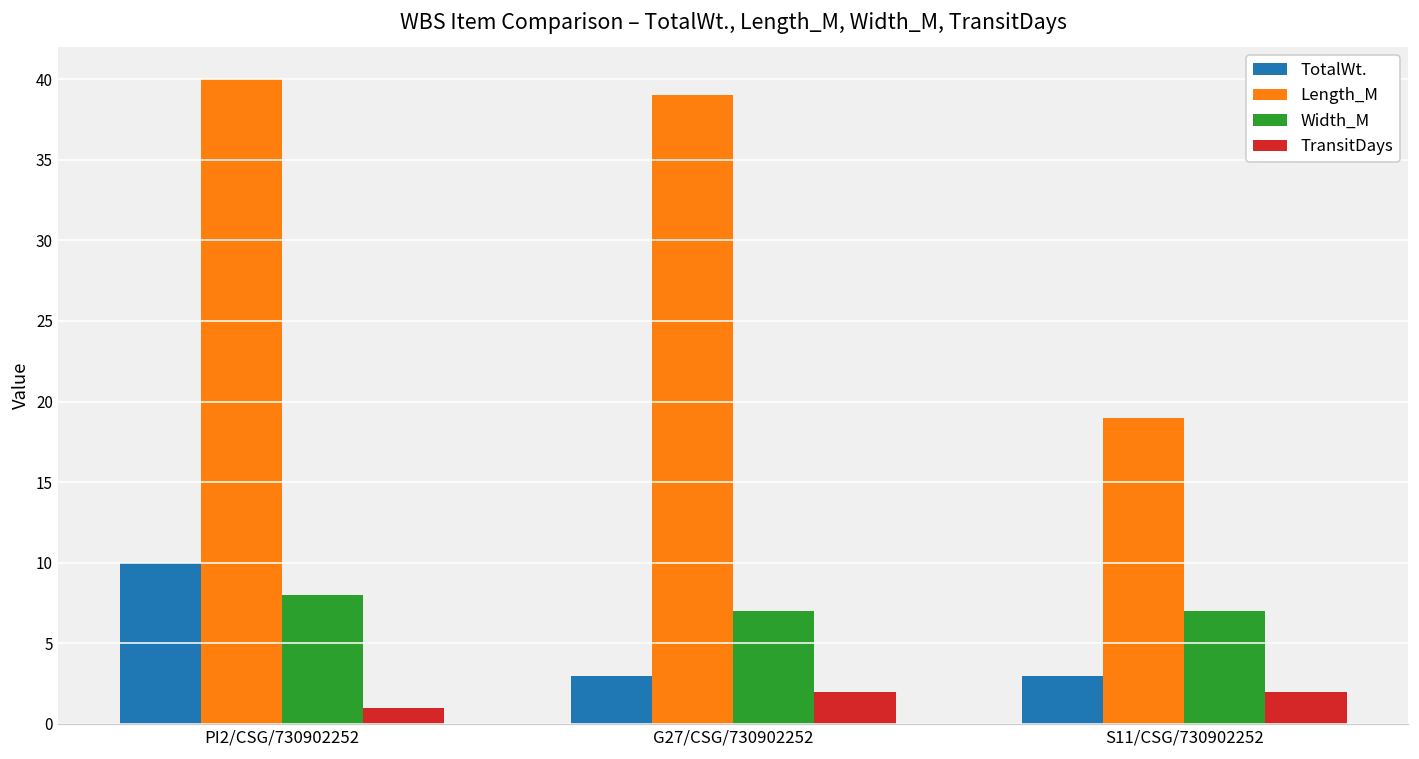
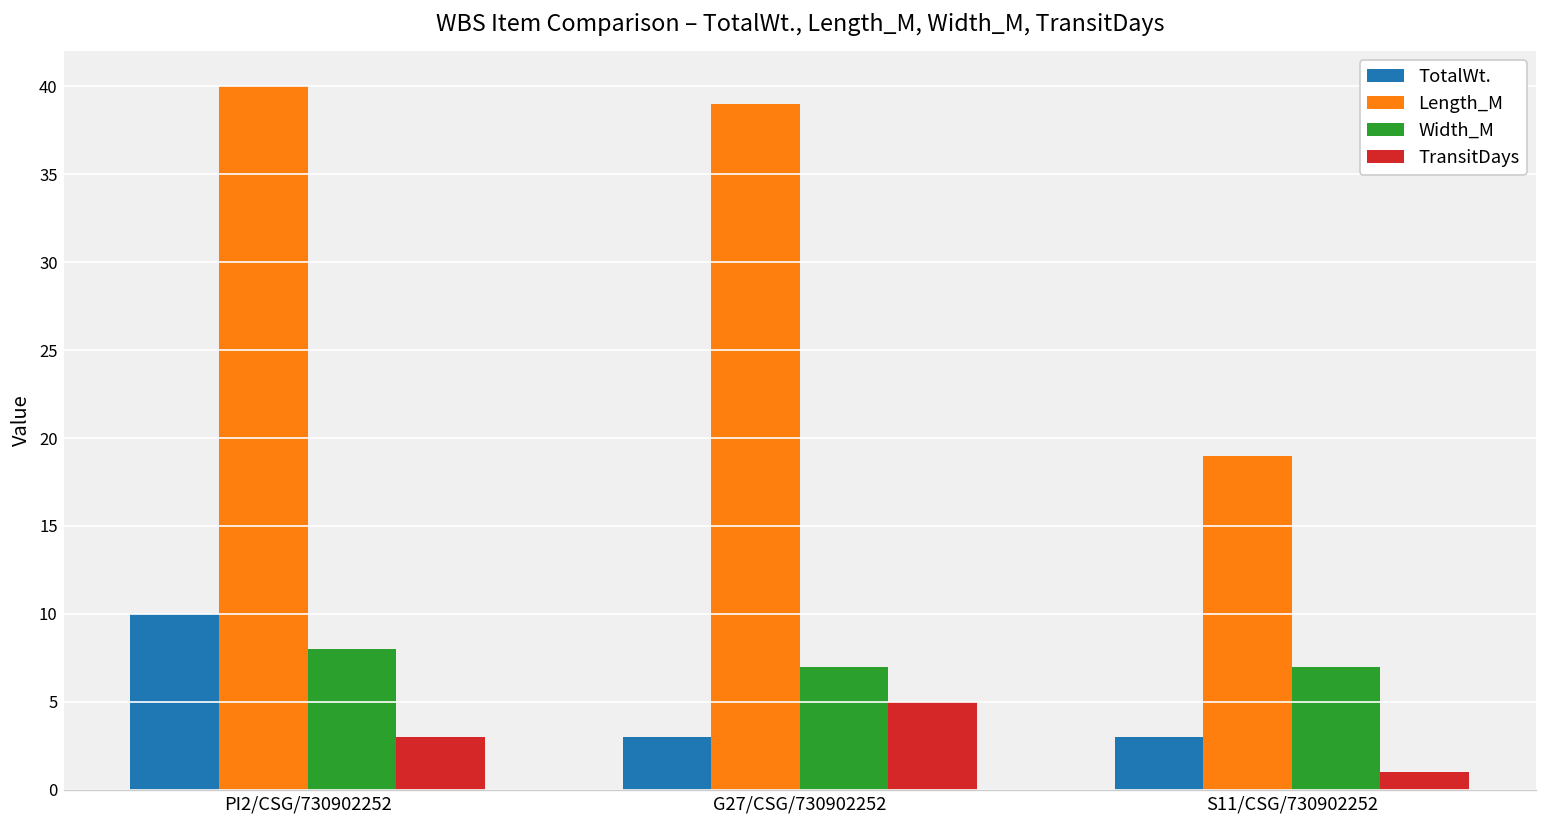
TransitDays, PI2/CSG/730902252: 1 -> 3
TransitDays, G27/CSG/730902252: 2 -> 5
TransitDays, S11/CSG/730902252: 2 -> 1
